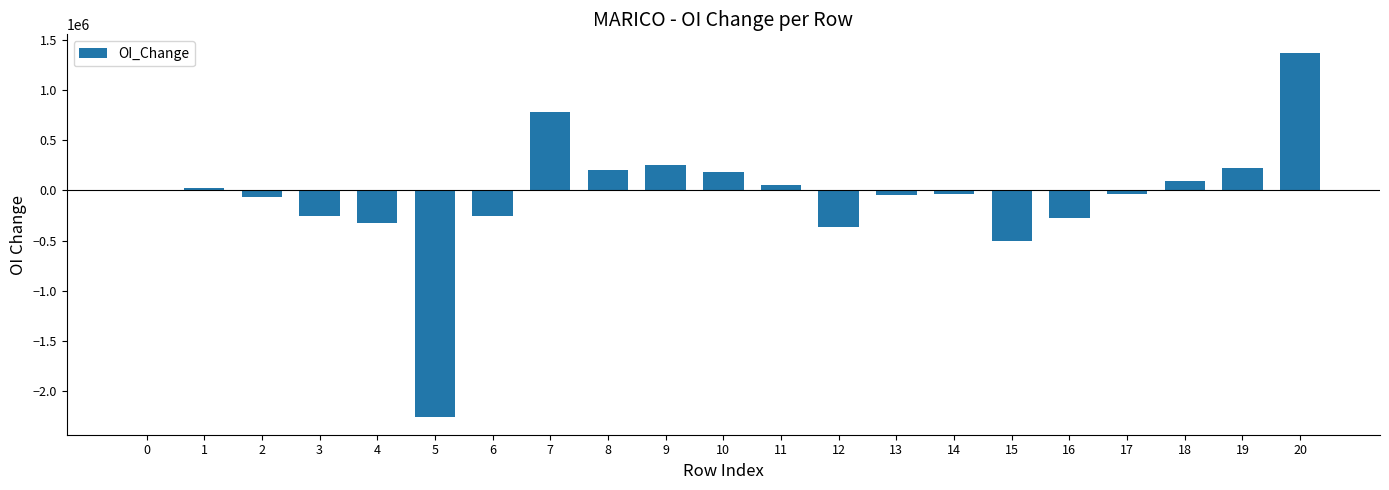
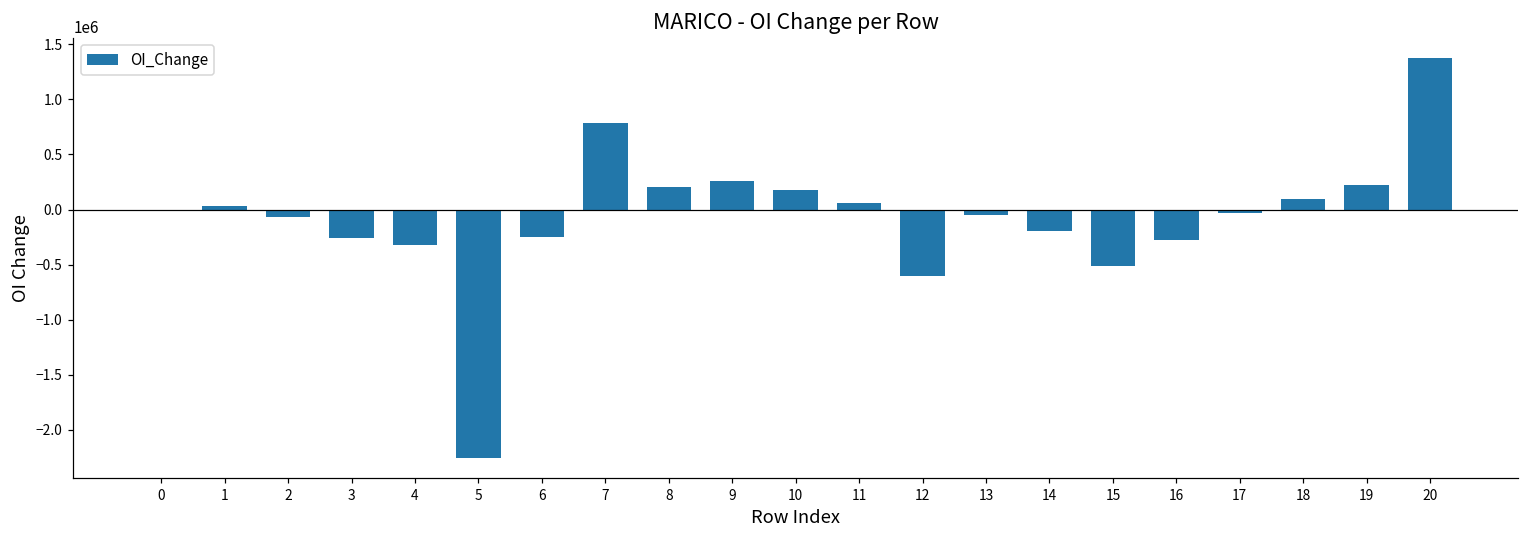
12: -360000 -> -610000
14: -40000 -> -200000
